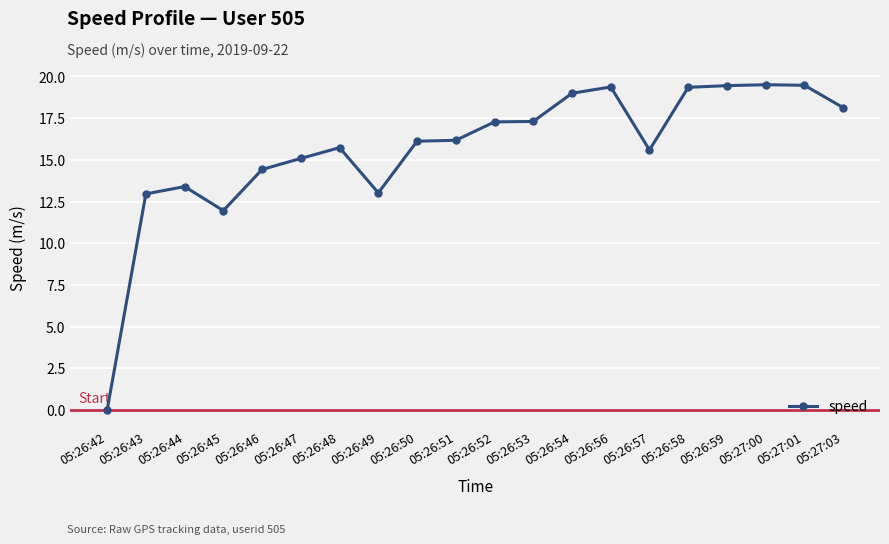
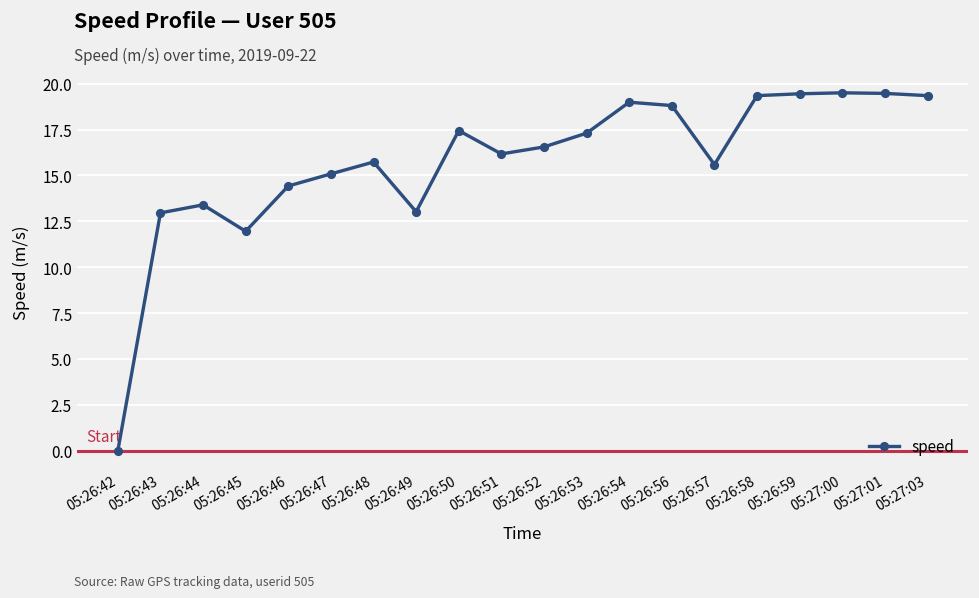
05:26:50: 16.1 -> 17.4
05:26:52: 17.3 -> 16.6
05:26:56: 19.4 -> 18.8
05:27:03: 18.1 -> 19.4
